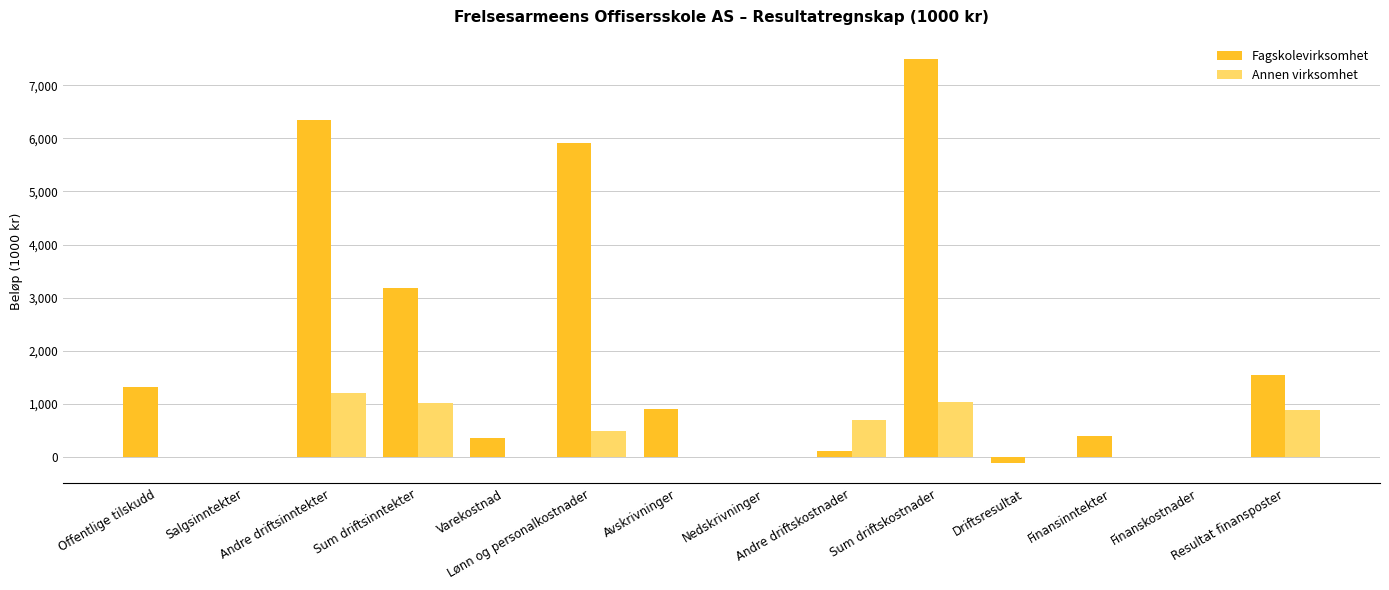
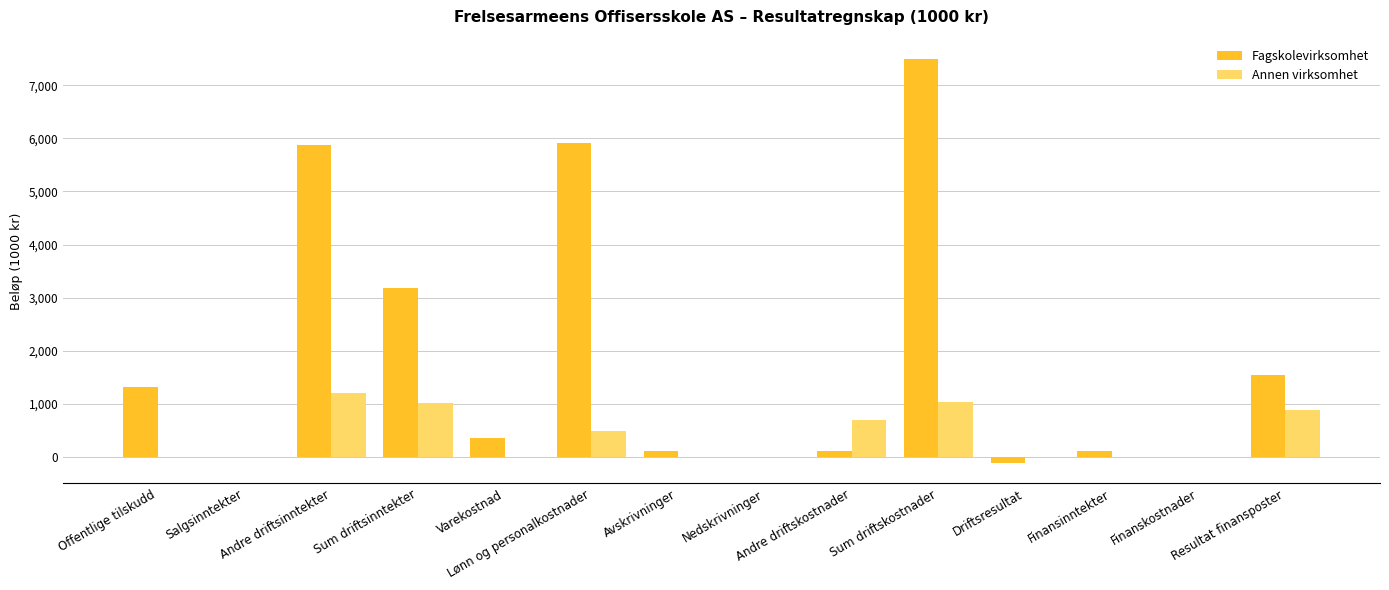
Fagskolevirksomhet, Andre driftsinntekter: 6,400 -> 5,900
Fagskolevirksomhet, Avskrivninger: 900 -> 100
Fagskolevirksomhet, Finansinntekter: 400 -> 100
